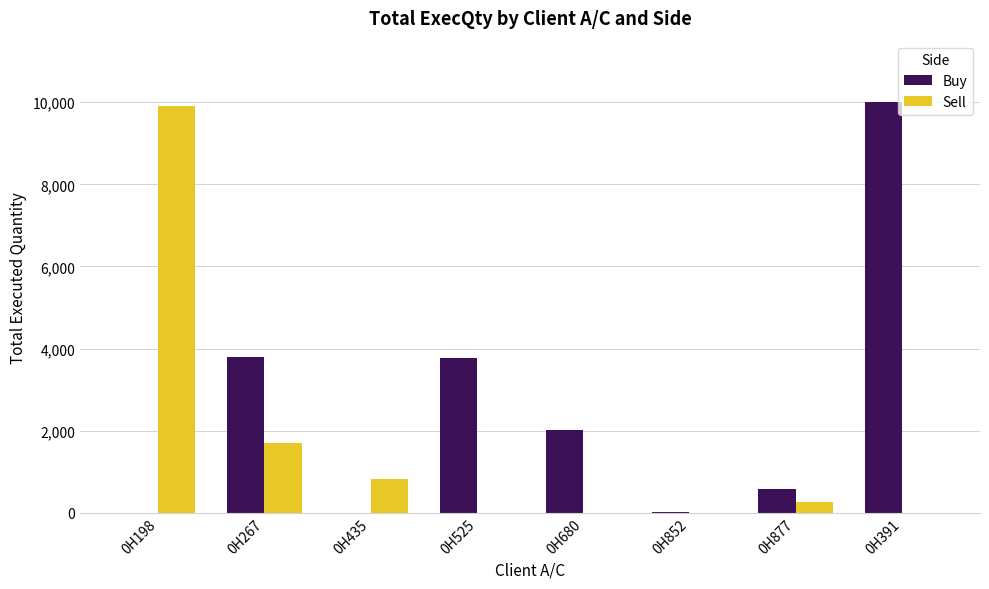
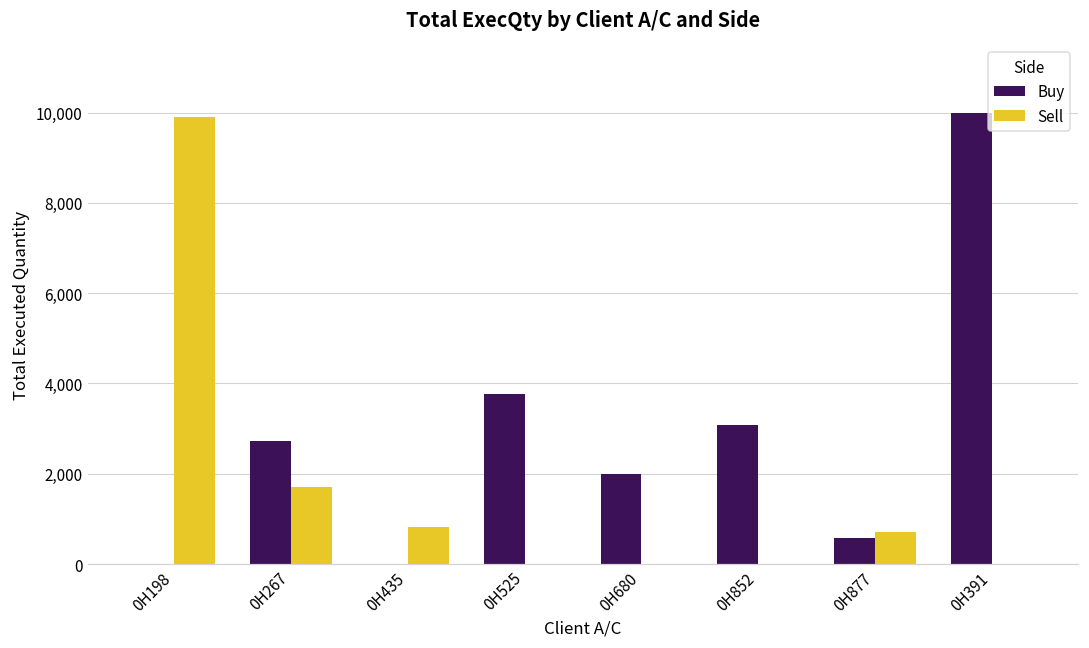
Buy, 0H267: 3,800 -> 2,700
Buy, 0H852: 0 -> 3,100
Sell, 0H877: 300 -> 700
